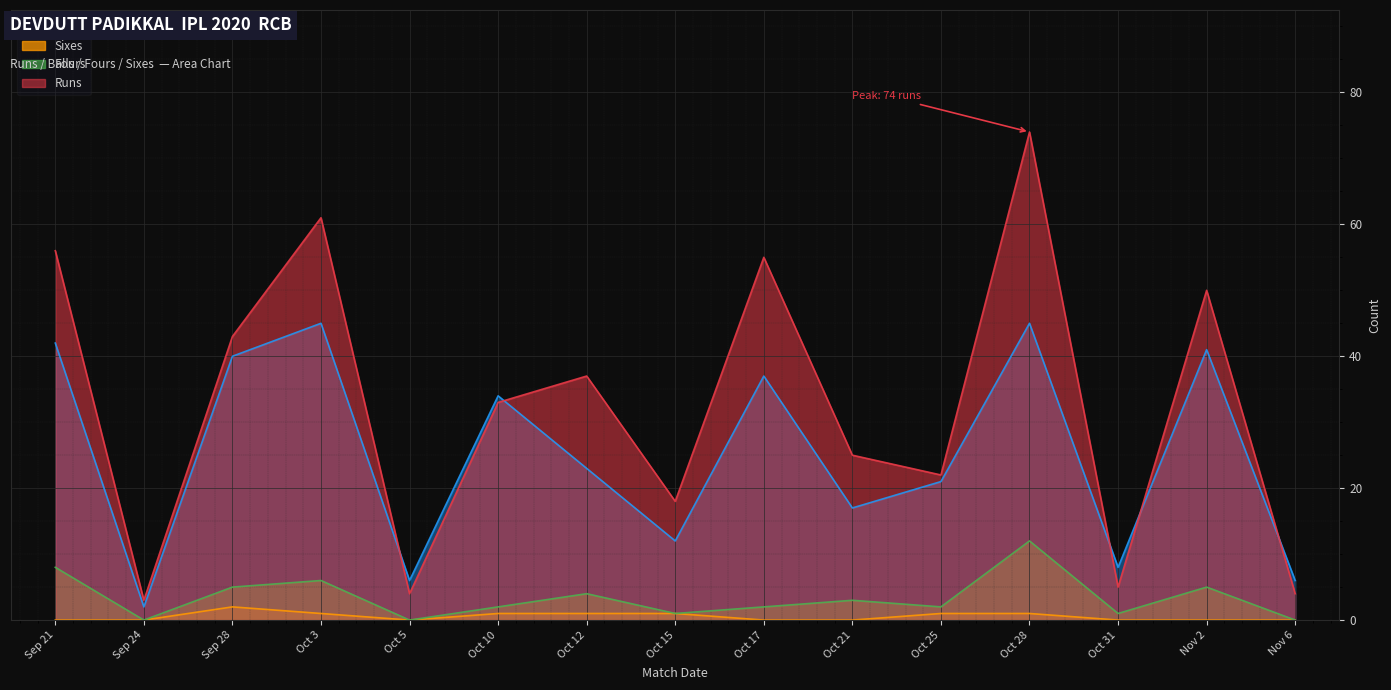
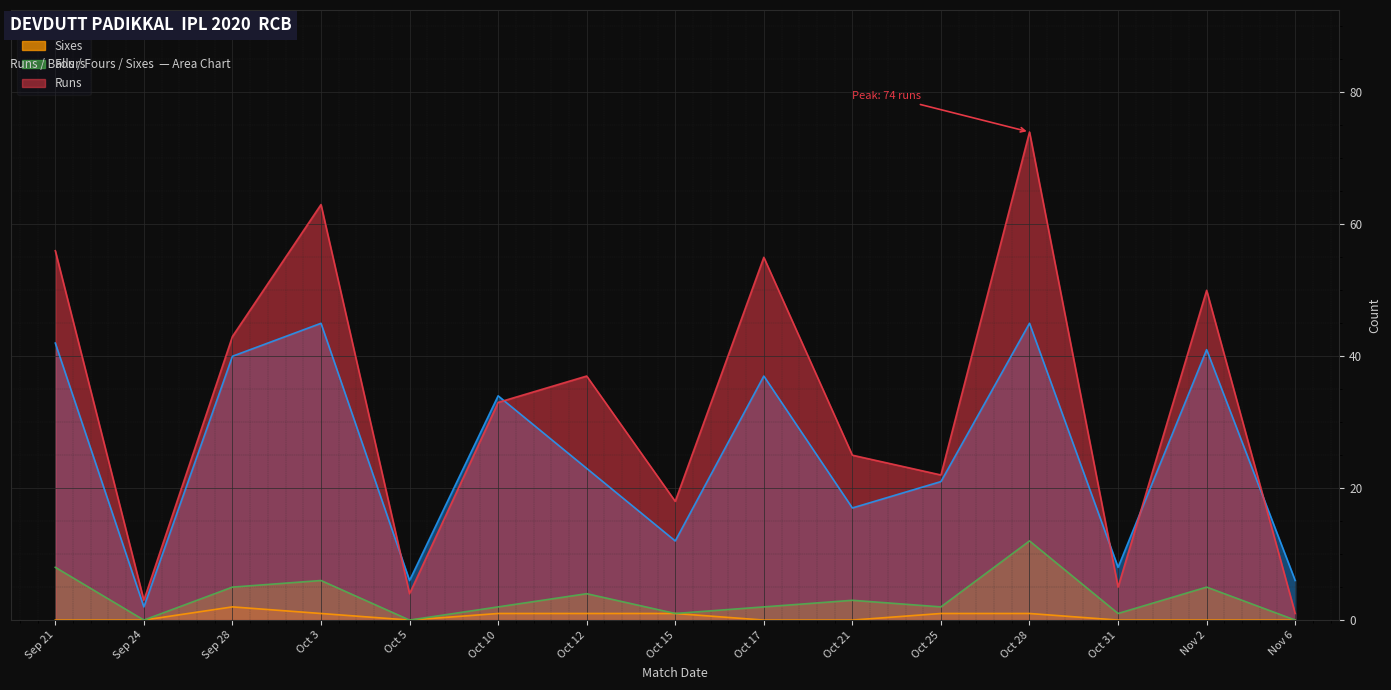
Runs, Oct 3: 61 -> 63
Runs, Nov 6: 4 -> 1
